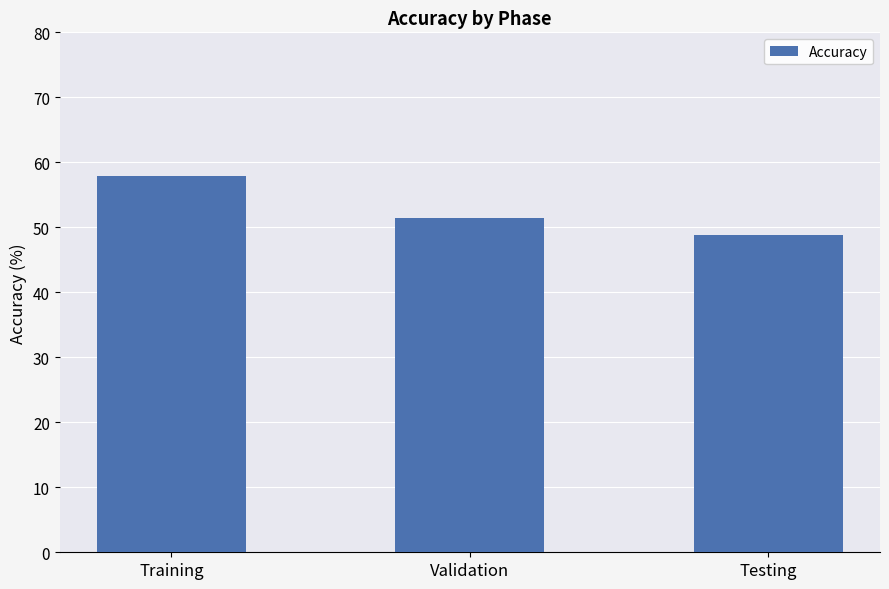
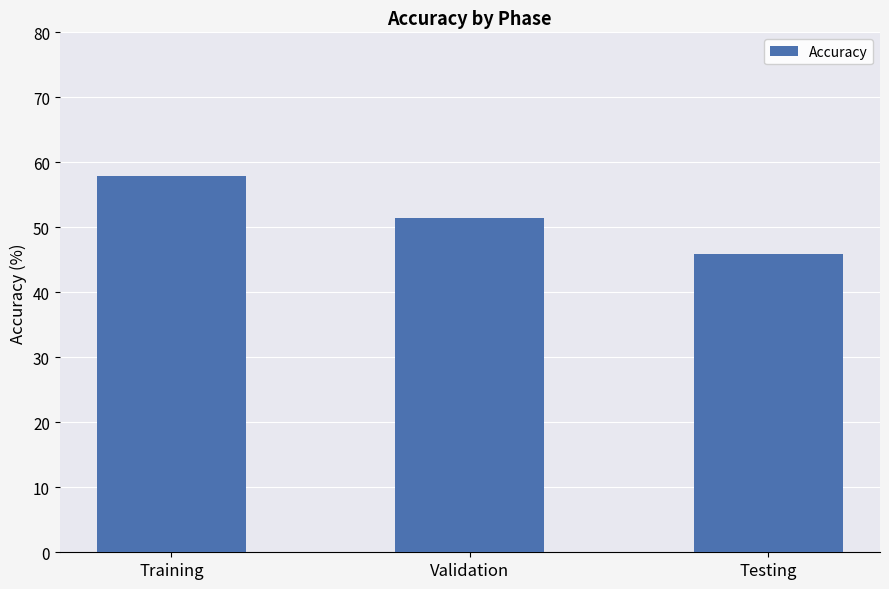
Testing: 49 -> 46
